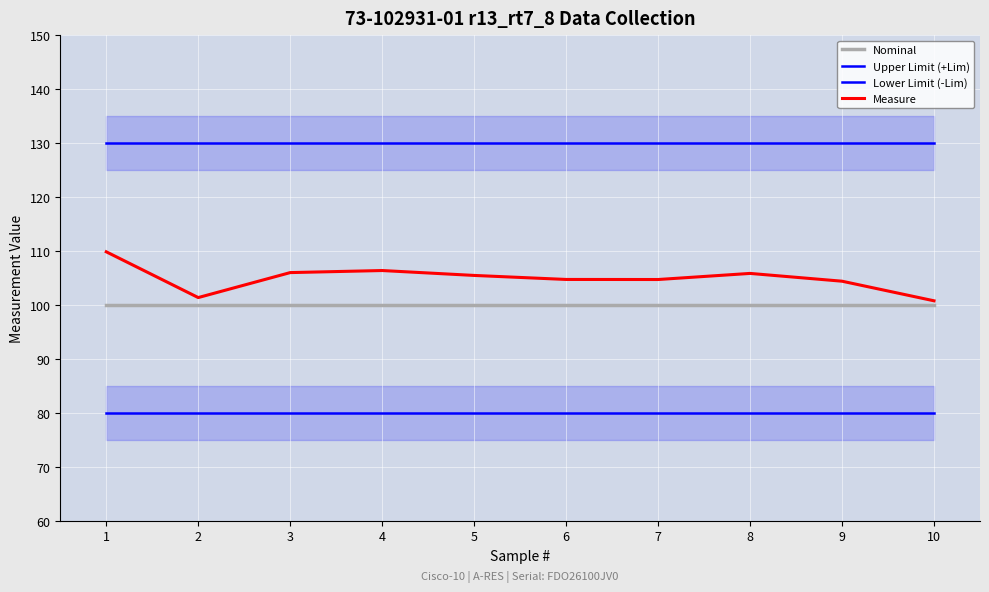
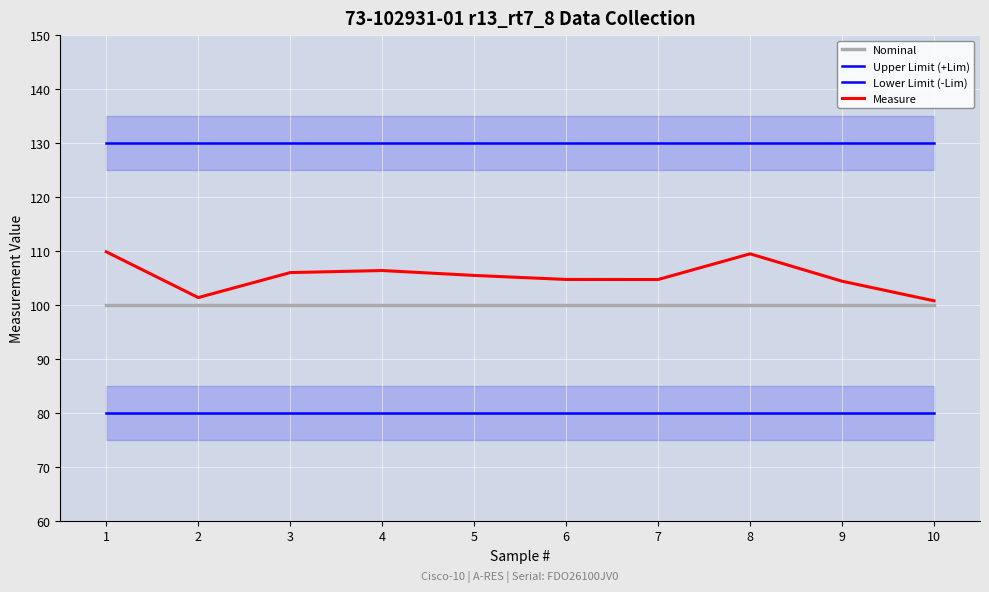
Measure, 8: 106 -> 109
